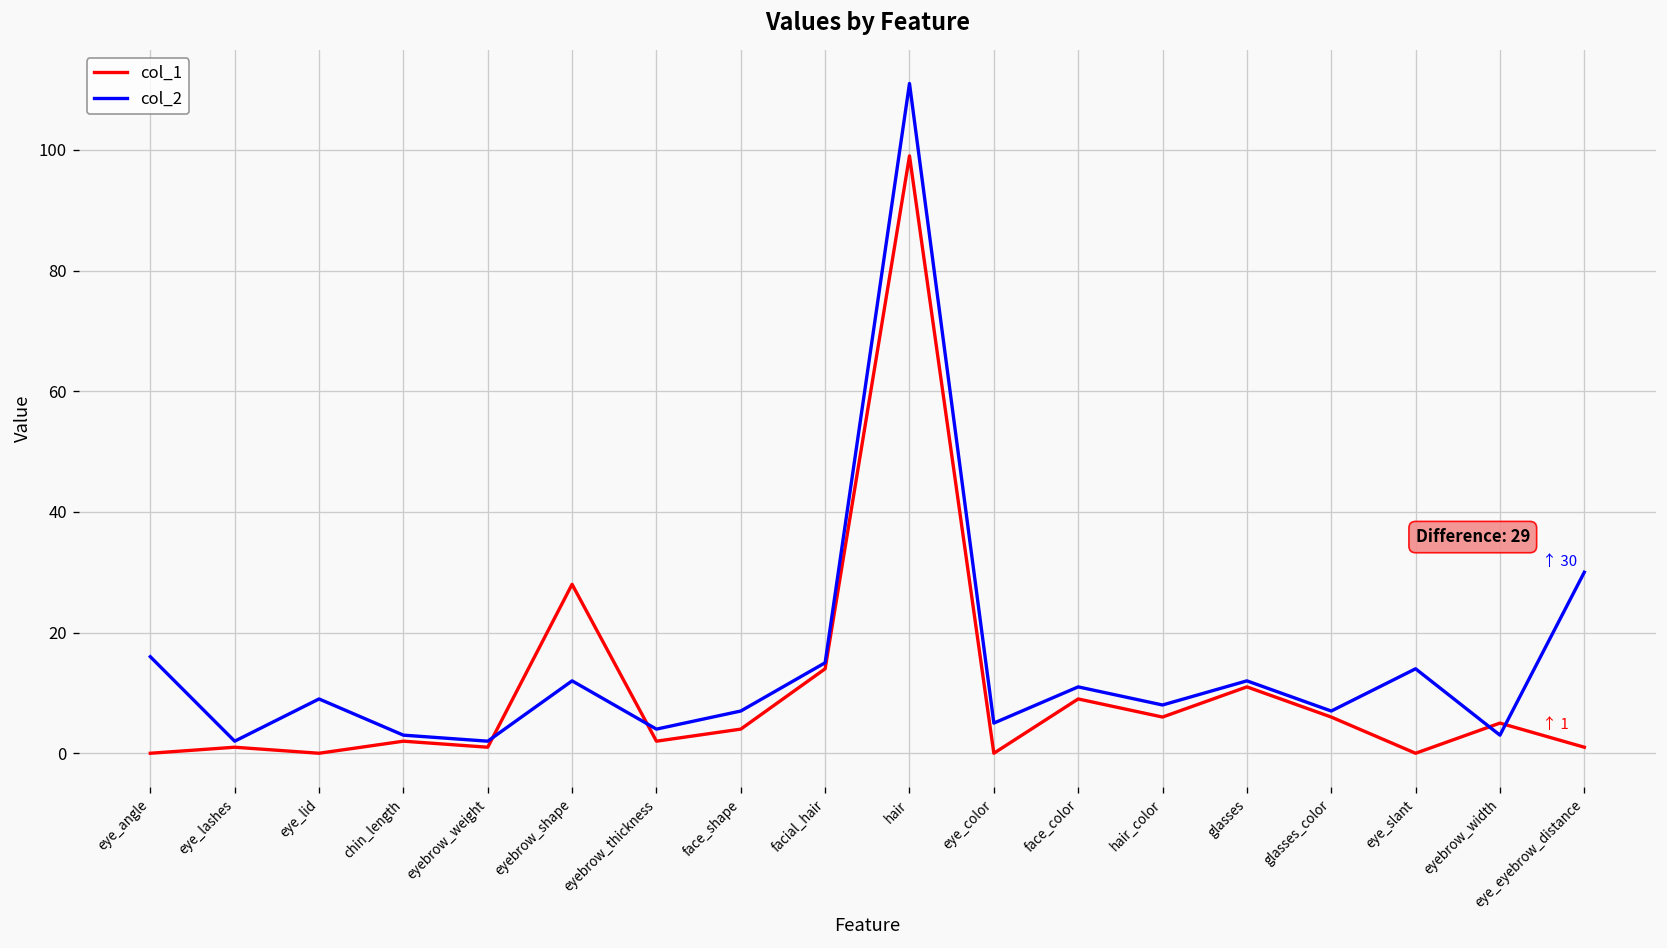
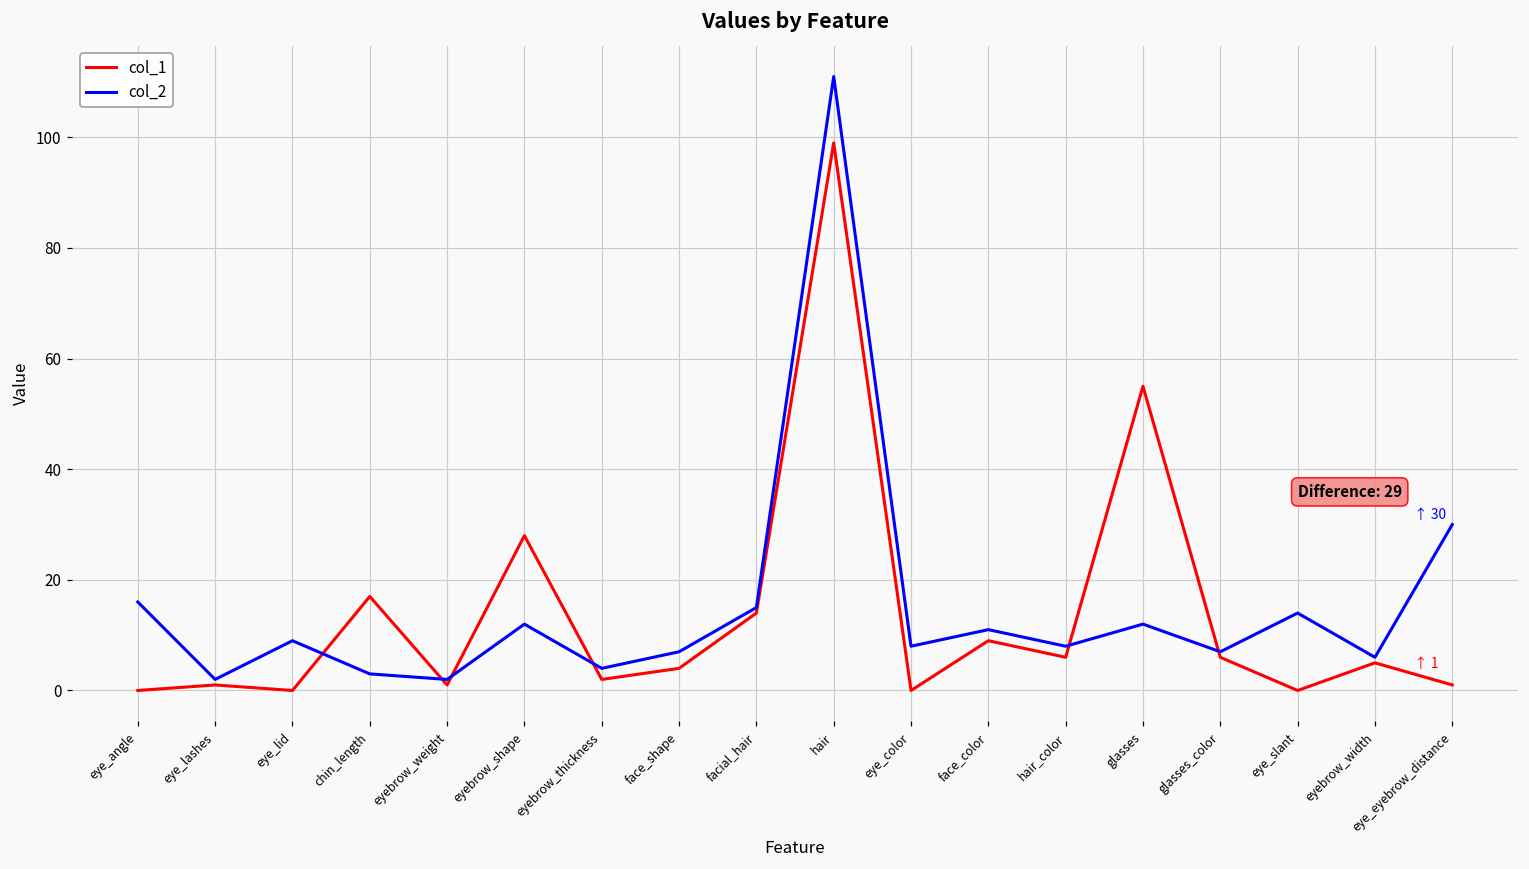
col_1, chin_length: 2 -> 17
col_2, eye_color: 5 -> 8
col_1, glasses: 11 -> 55
col_2, eyebrow_width: 3 -> 6
